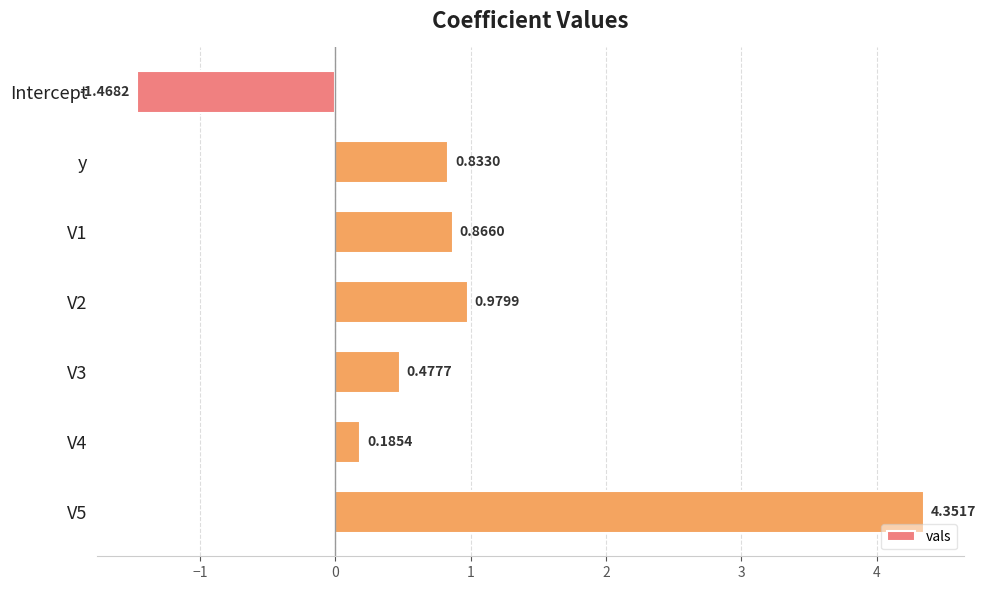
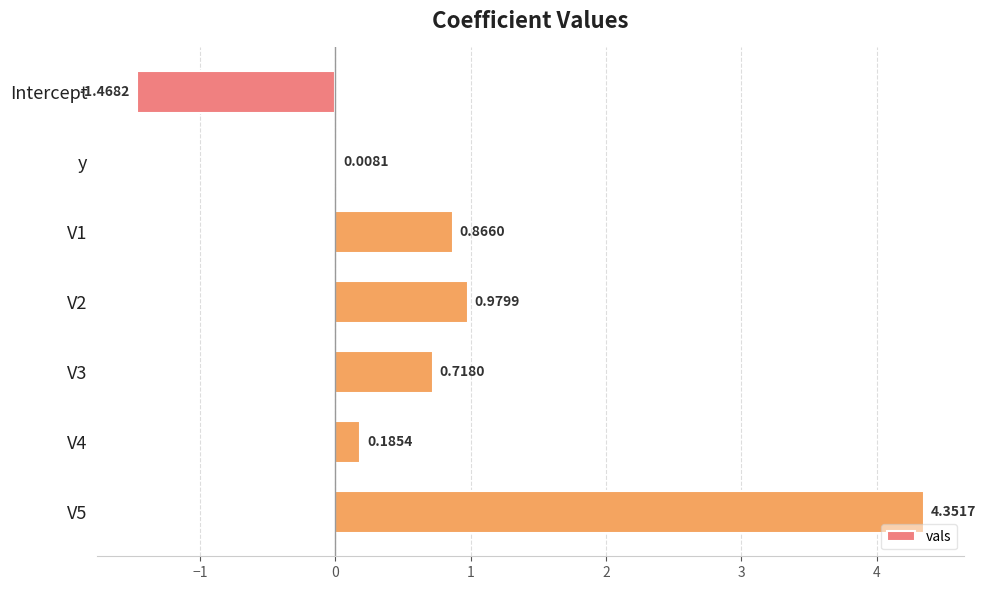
y: 0.8330 -> 0.0081
V3: 0.4777 -> 0.7180
